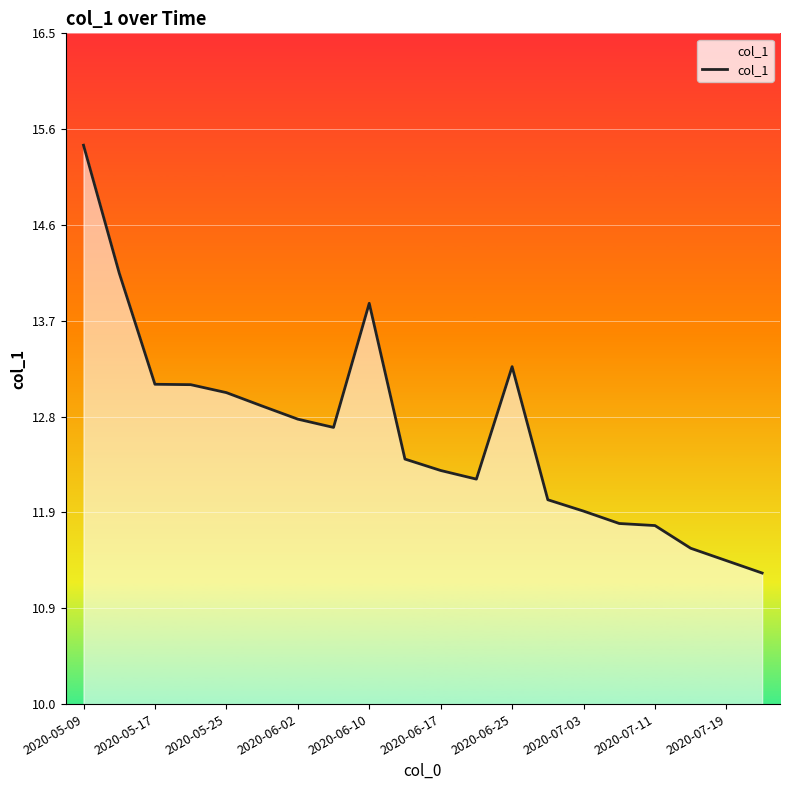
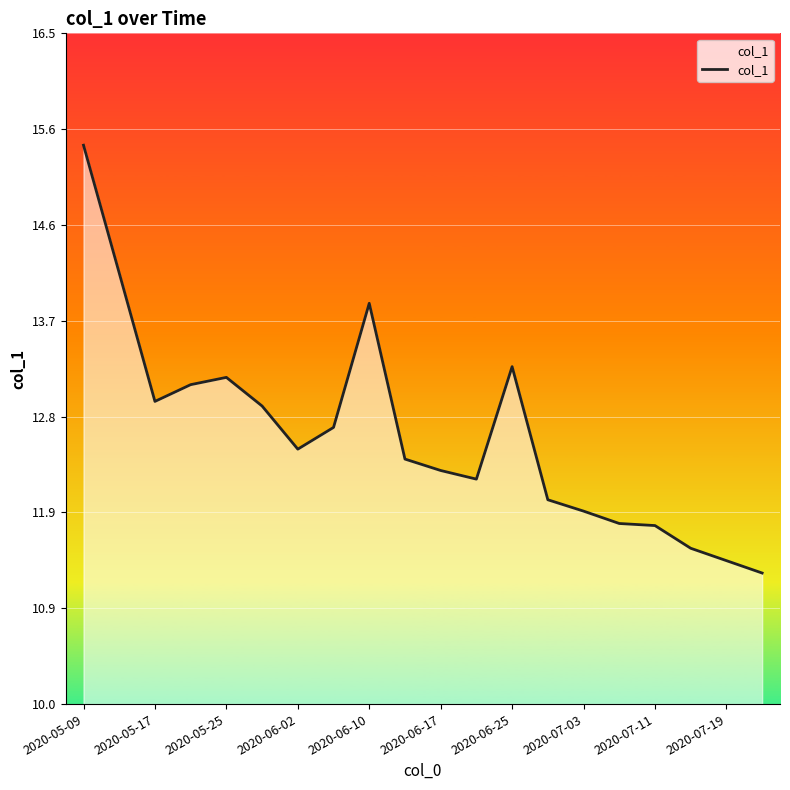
2020-05-17: 13.10 -> 12.93
2020-05-25: 13.02 -> 13.17
2020-06-02: 12.76 -> 12.47
